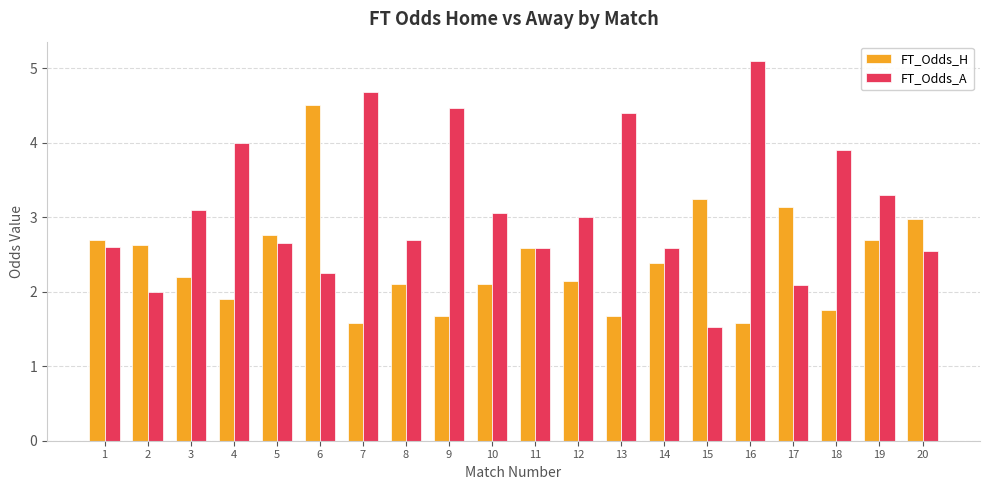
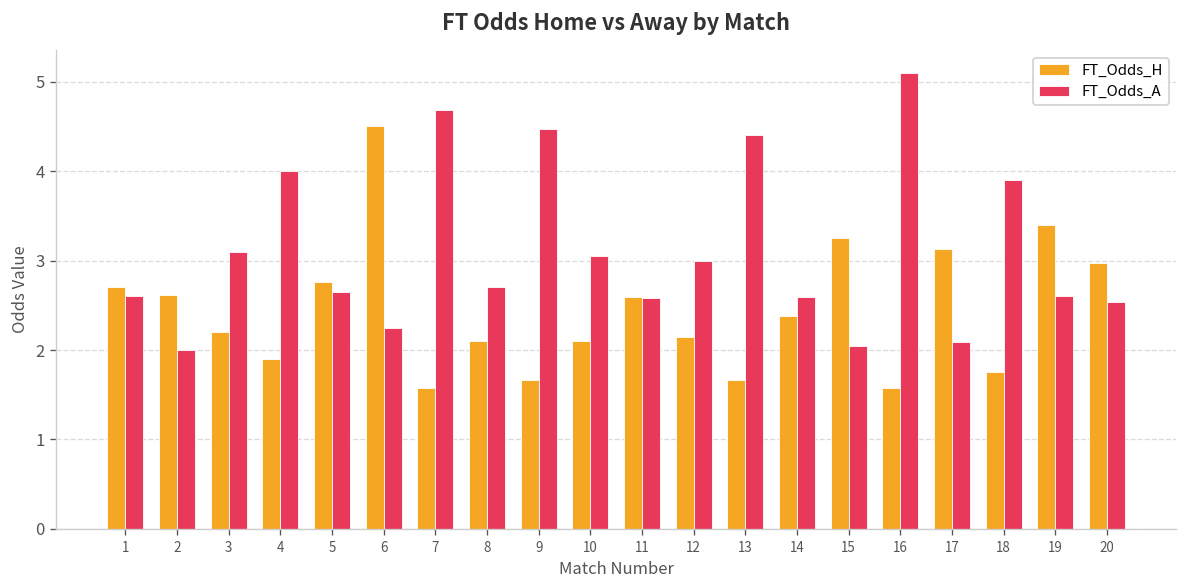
FT_Odds_A, 15: 1.5 -> 2.1
FT_Odds_H, 19: 2.7 -> 3.4
FT_Odds_A, 19: 3.3 -> 2.6
